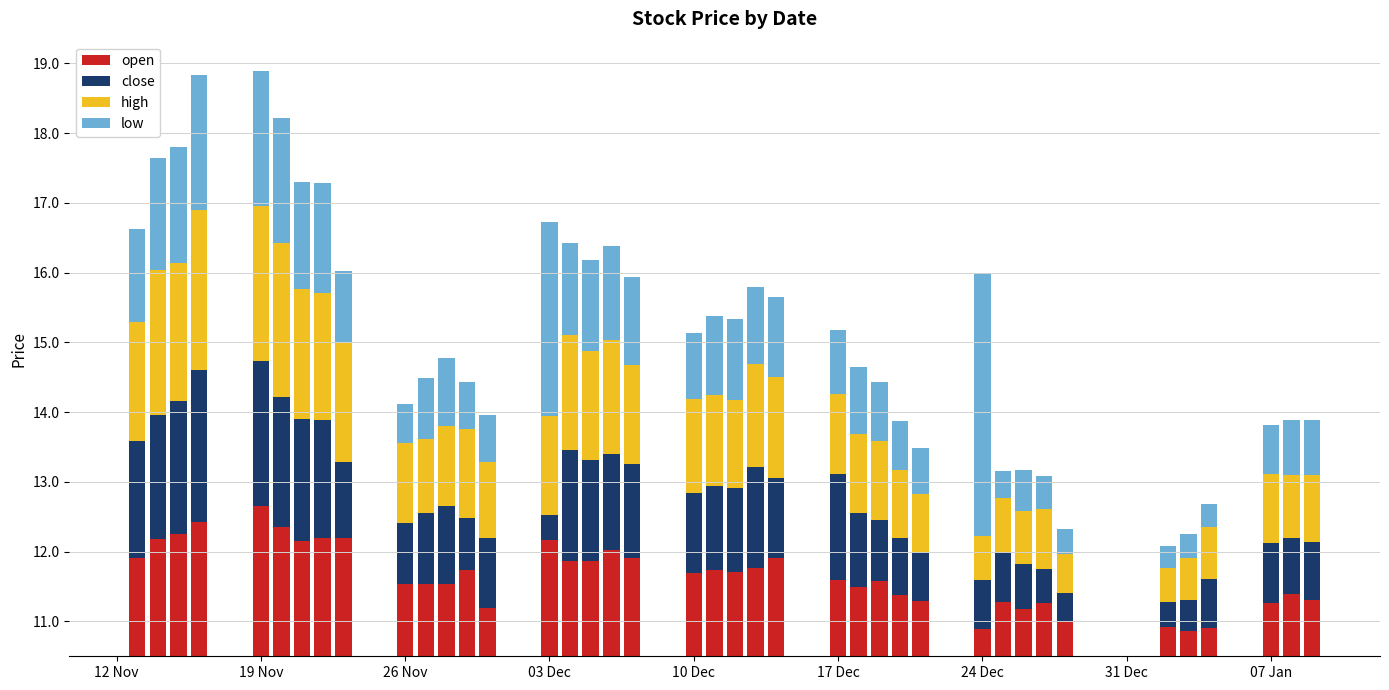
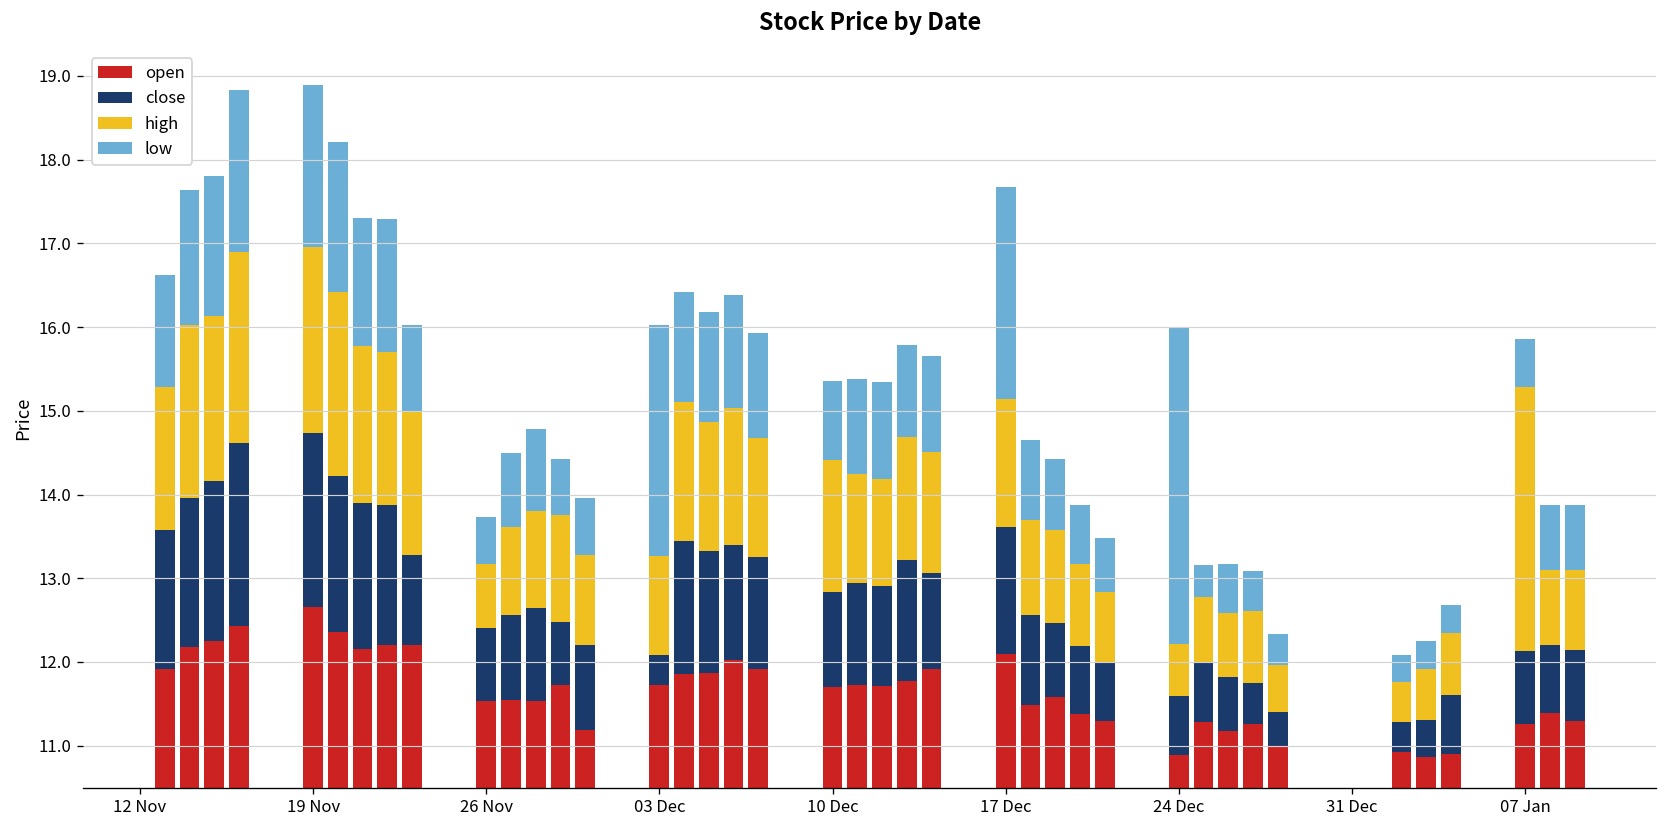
high, 26 Nov: 1.1 -> 0.8
open, 03 Dec: 12.2 -> 11.7
high, 03 Dec: 1.4 -> 1.2
high, 10 Dec: 1.3 -> 1.6
open, 17 Dec: 11.6 -> 12.1
high, 17 Dec: 1.2 -> 1.5
low, 17 Dec: 0.9 -> 2.5
high, 07 Jan: 1.0 -> 3.2
low, 07 Jan: 0.7 -> 0.6
